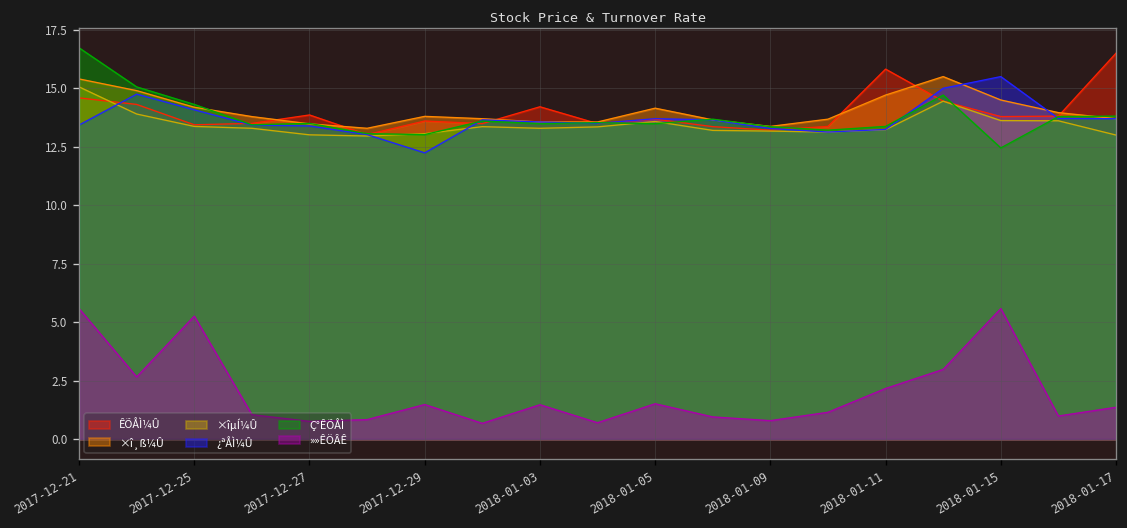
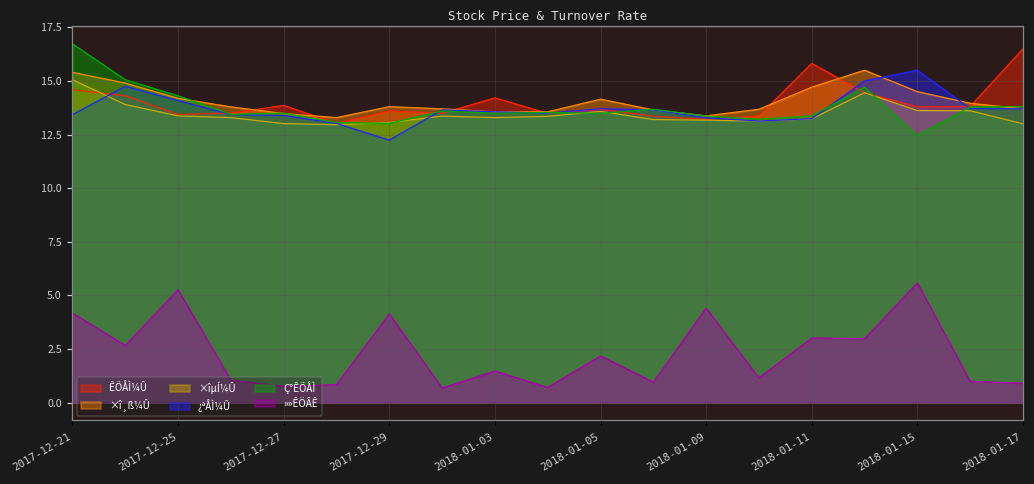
»»ÊÖÂÊ, 2017-12-21: 5.6 -> 4.2
»»ÊÖÂÊ, 2017-12-29: 1.5 -> 4.1
»»ÊÖÂÊ, 2018-01-05: 1.5 -> 2.2
»»ÊÖÂÊ, 2018-01-09: 0.8 -> 4.4
»»ÊÖÂÊ, 2018-01-11: 2.2 -> 3.0
»»ÊÖÂÊ, 2018-01-17: 1.4 -> 0.9
